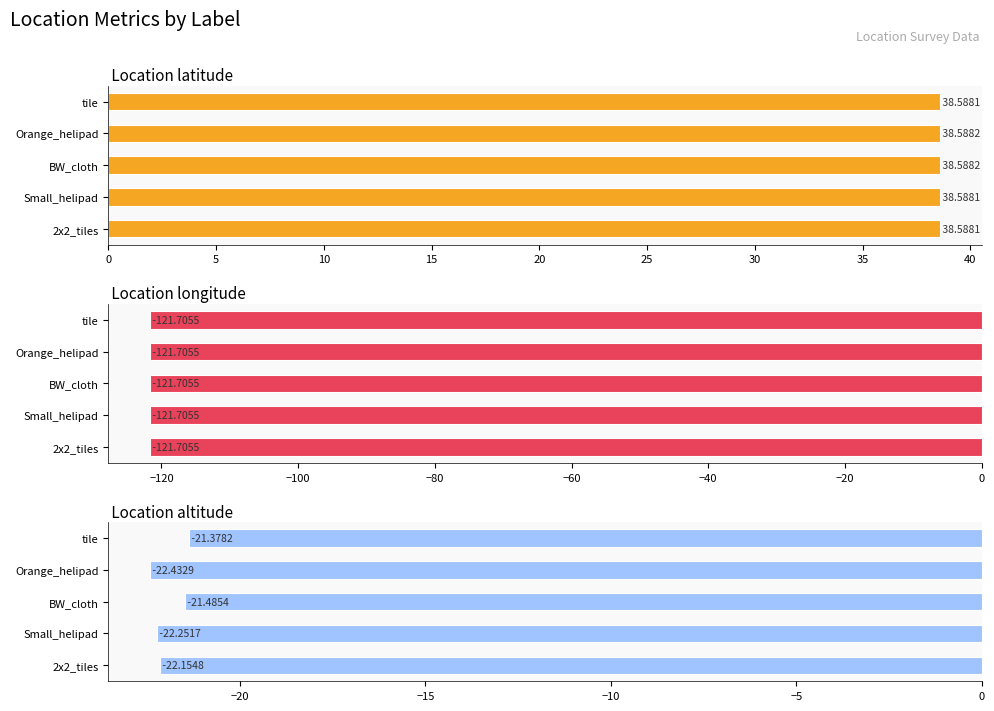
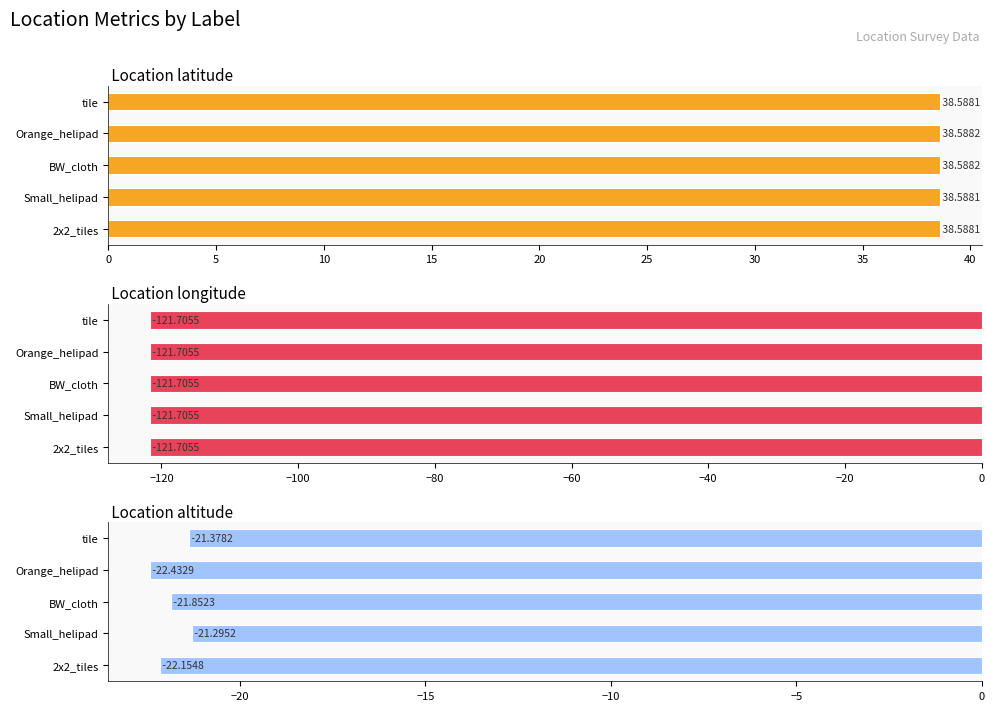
Location altitude, BW_cloth: -21.4854 -> -21.8523
Location altitude, Small_helipad: -22.2517 -> -21.2952
